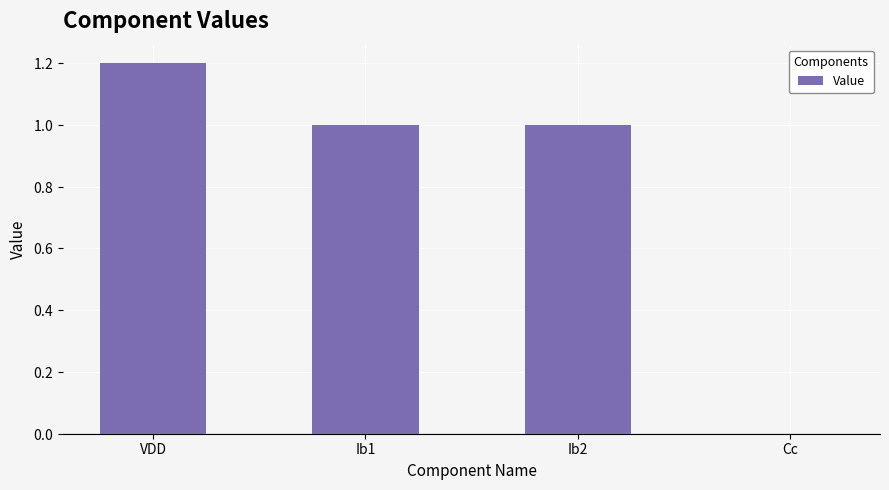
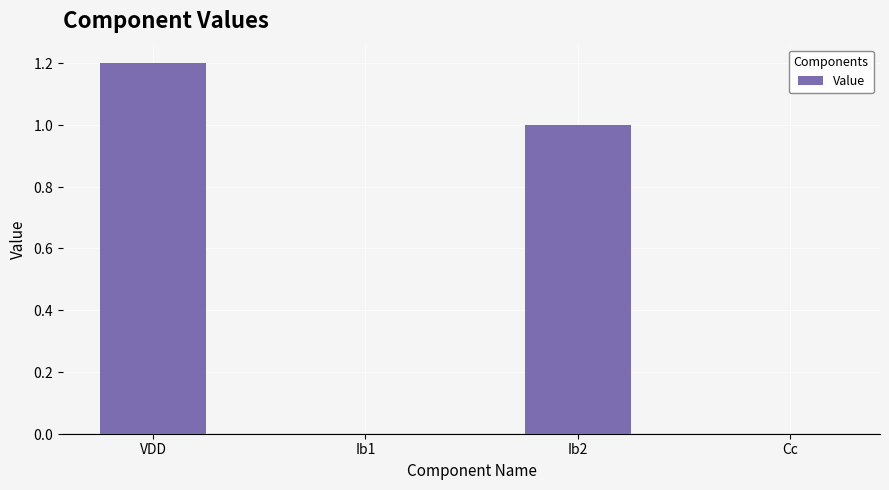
Ib1: 1 -> 0
